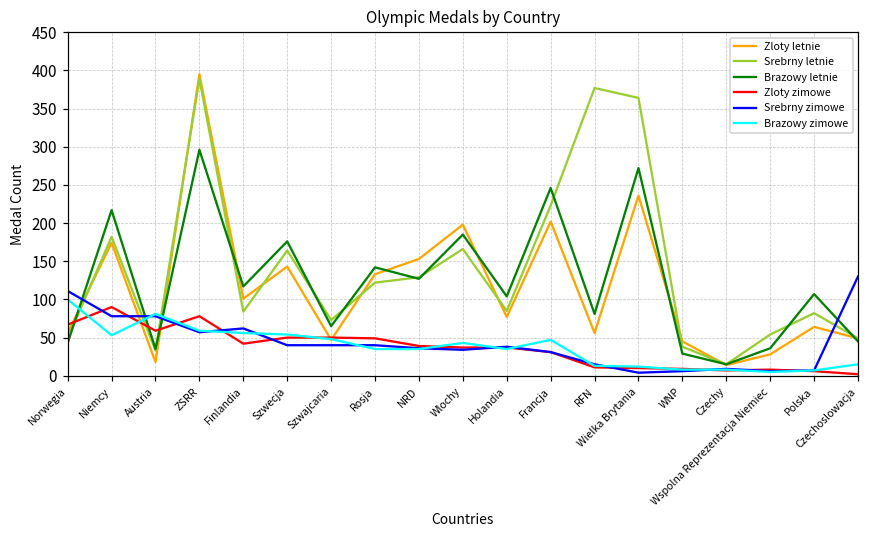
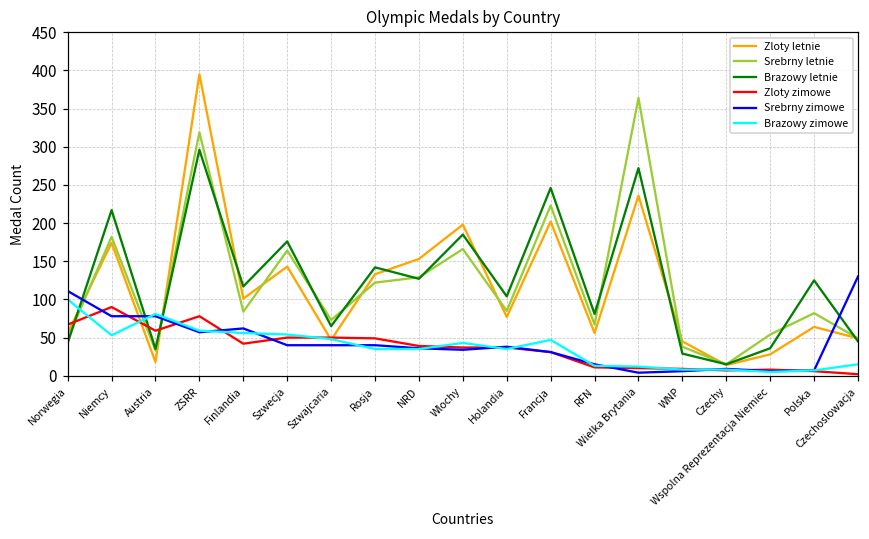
Srebrny letnie, ZSRR: 390 -> 320
Srebrny letnie, RFN: 380 -> 70
Brazowy letnie, Polska: 110 -> 130
